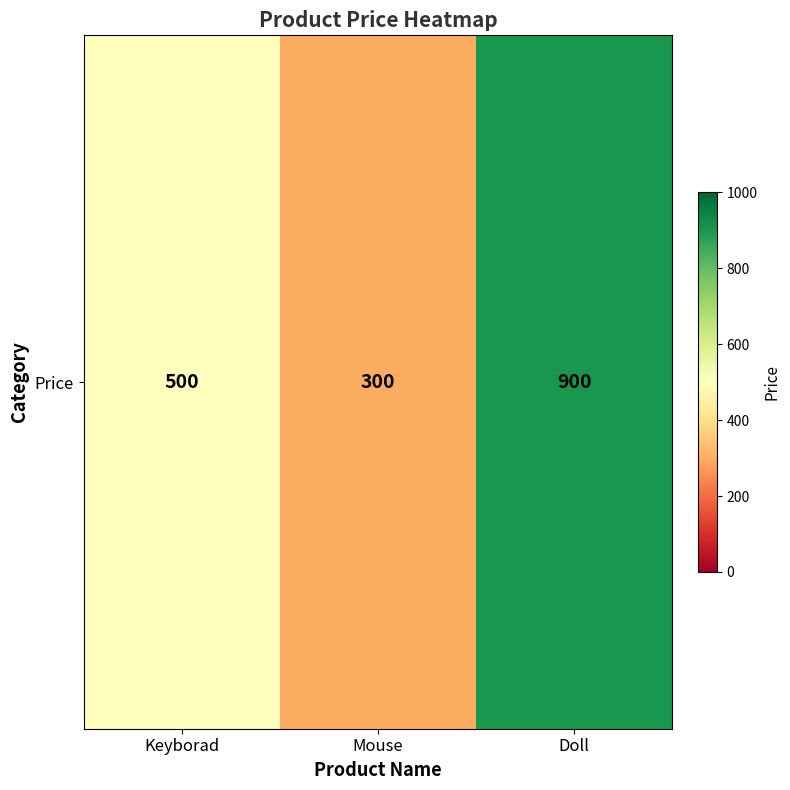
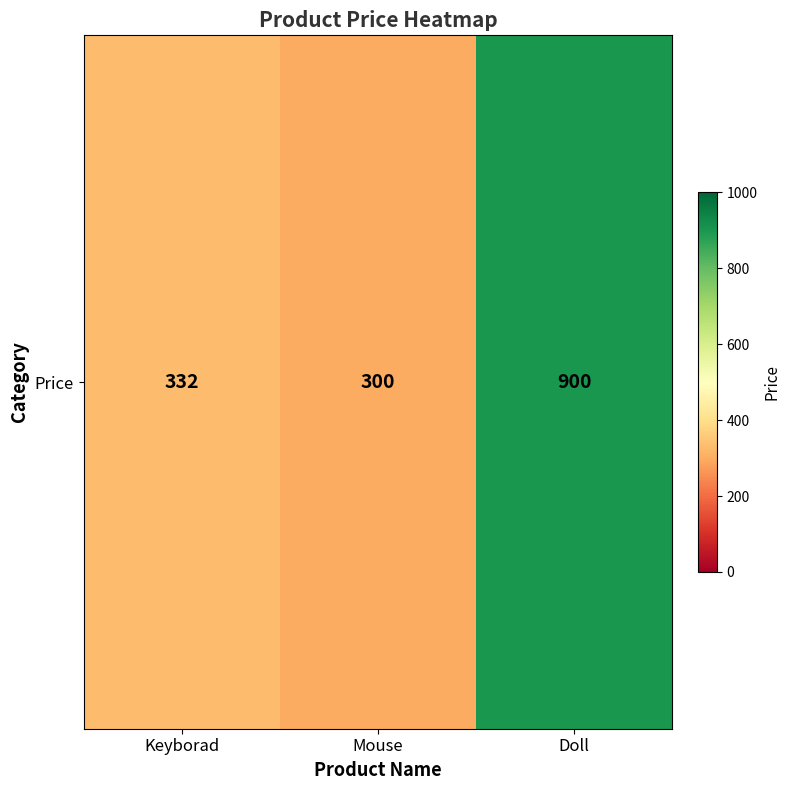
Price, Keyborad: 500 -> 332
